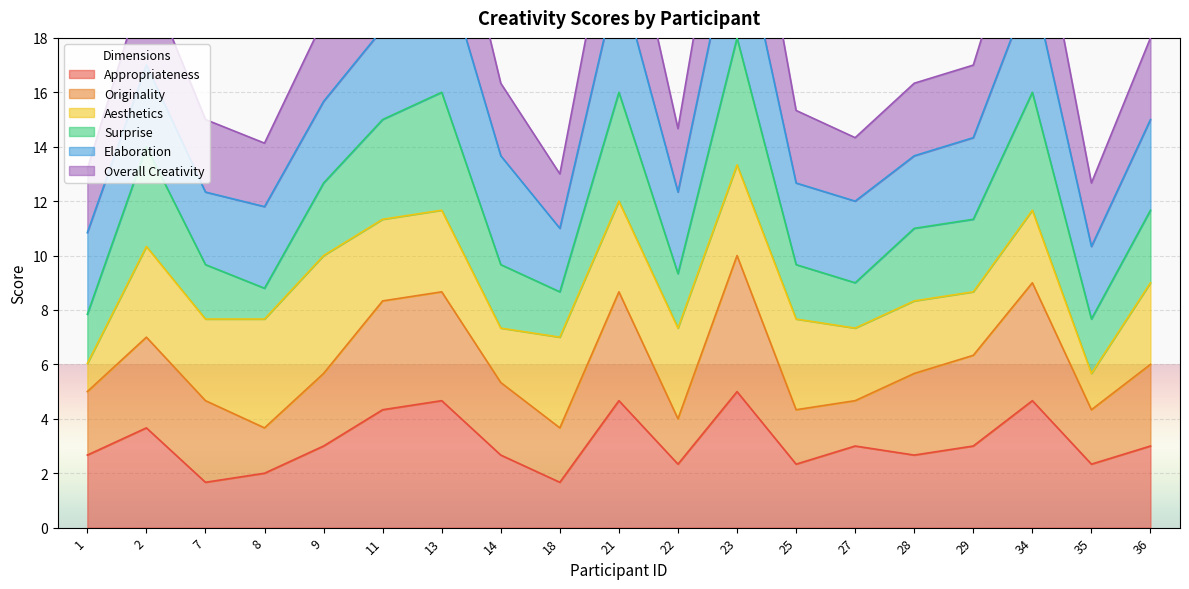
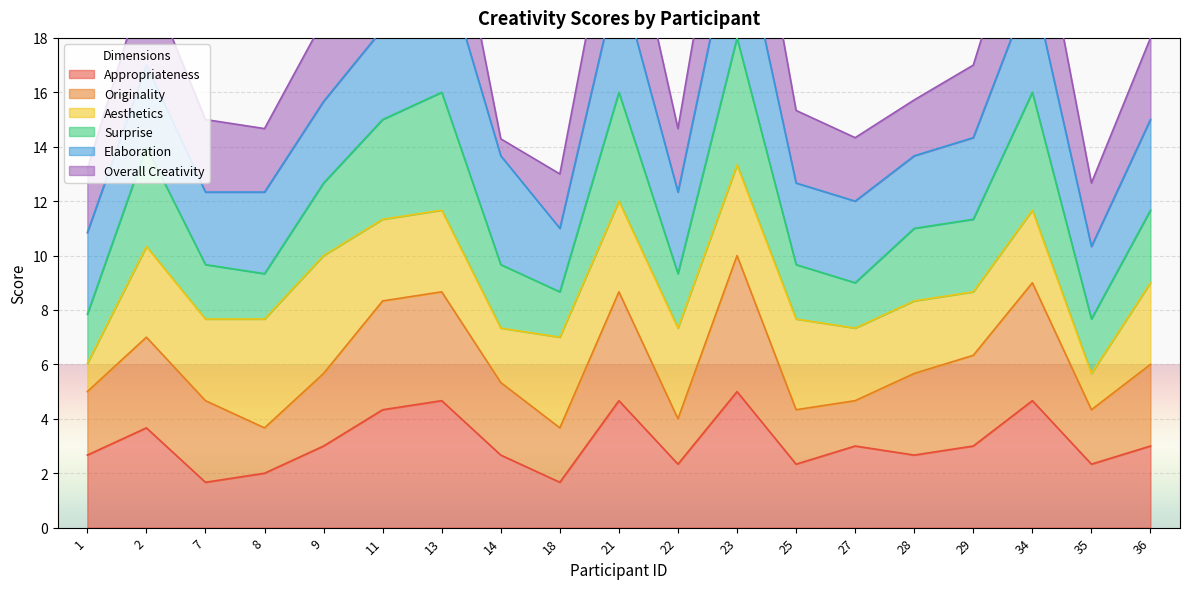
Surprise, 8: 1.1 -> 1.7
Overall Creativity, 14: 2.7 -> 0.6
Overall Creativity, 28: 2.7 -> 2.1
